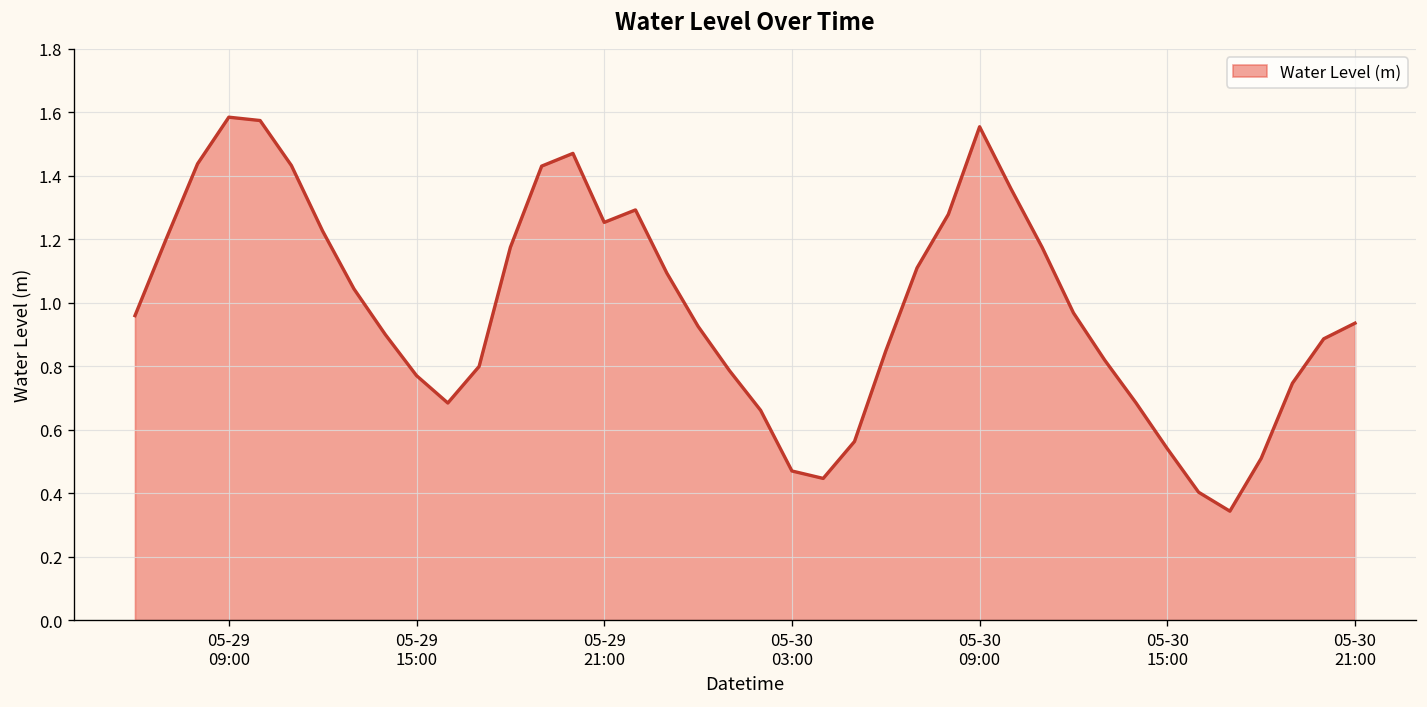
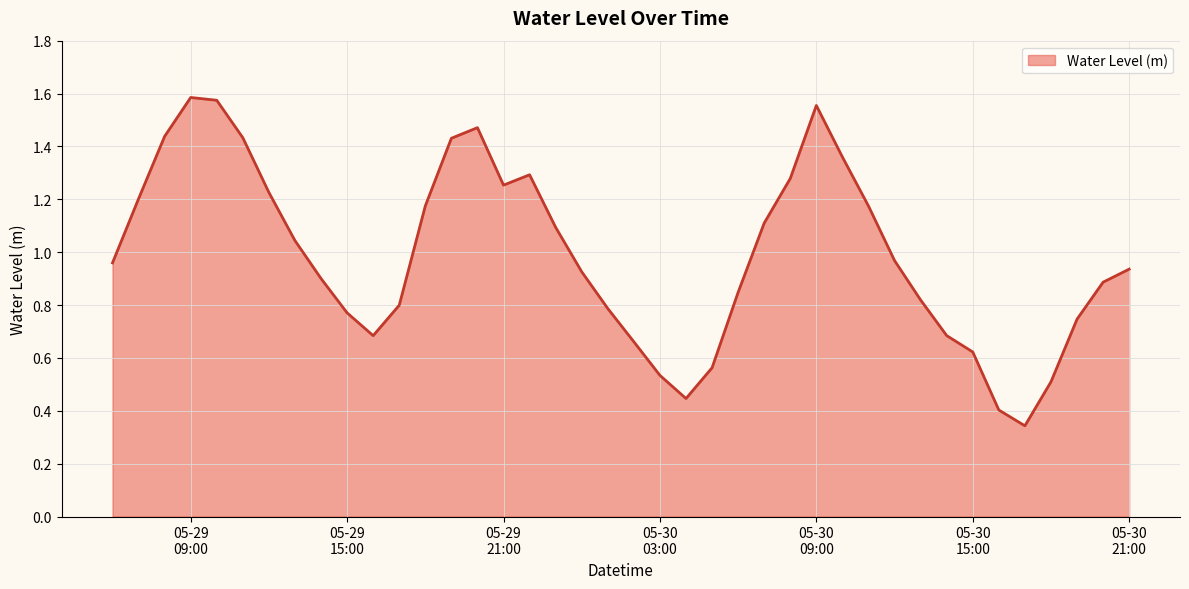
05-30 03:00: 0.47 -> 0.53
05-30 15:00: 0.54 -> 0.62
